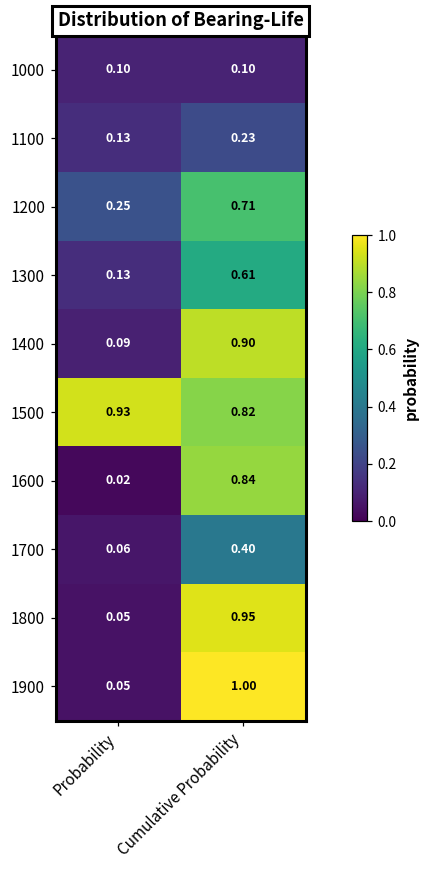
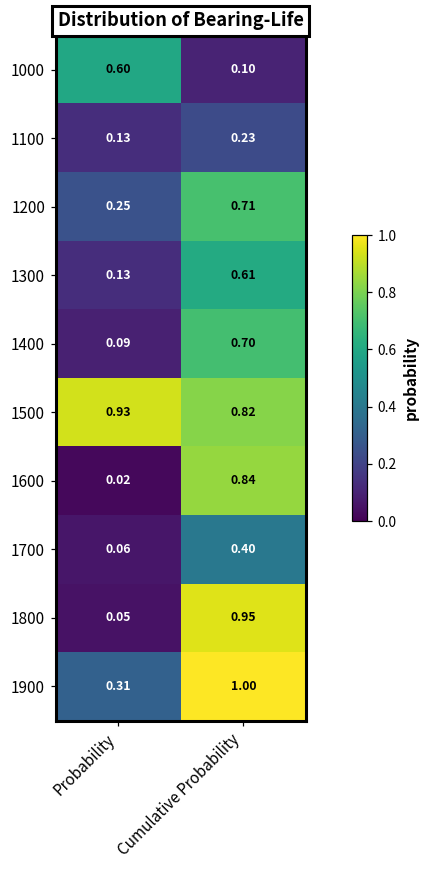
1000, Probability: 0.10 -> 0.60
1400, Cumulative Probability: 0.90 -> 0.70
1900, Probability: 0.05 -> 0.31
